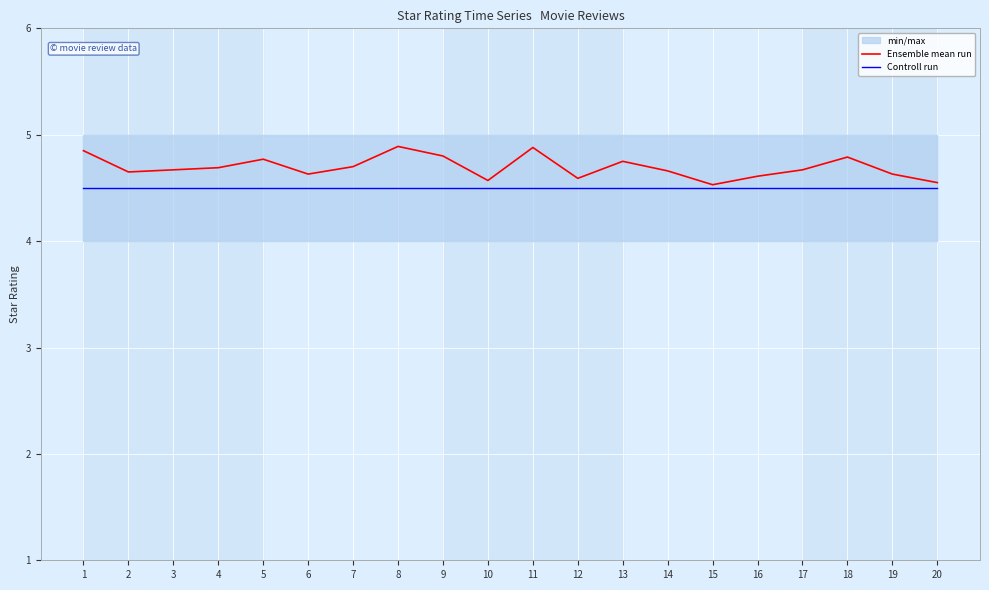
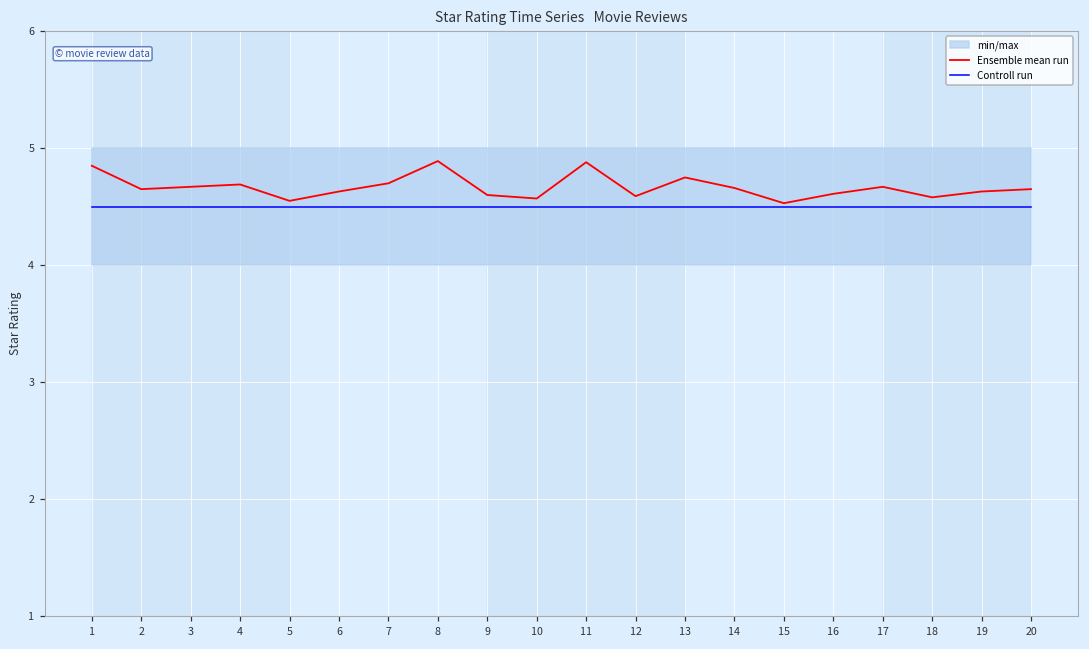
Ensemble mean run, 5: 4.77 -> 4.55
Ensemble mean run, 9: 4.8 -> 4.6
Ensemble mean run, 18: 4.79 -> 4.58
Ensemble mean run, 20: 4.55 -> 4.65
